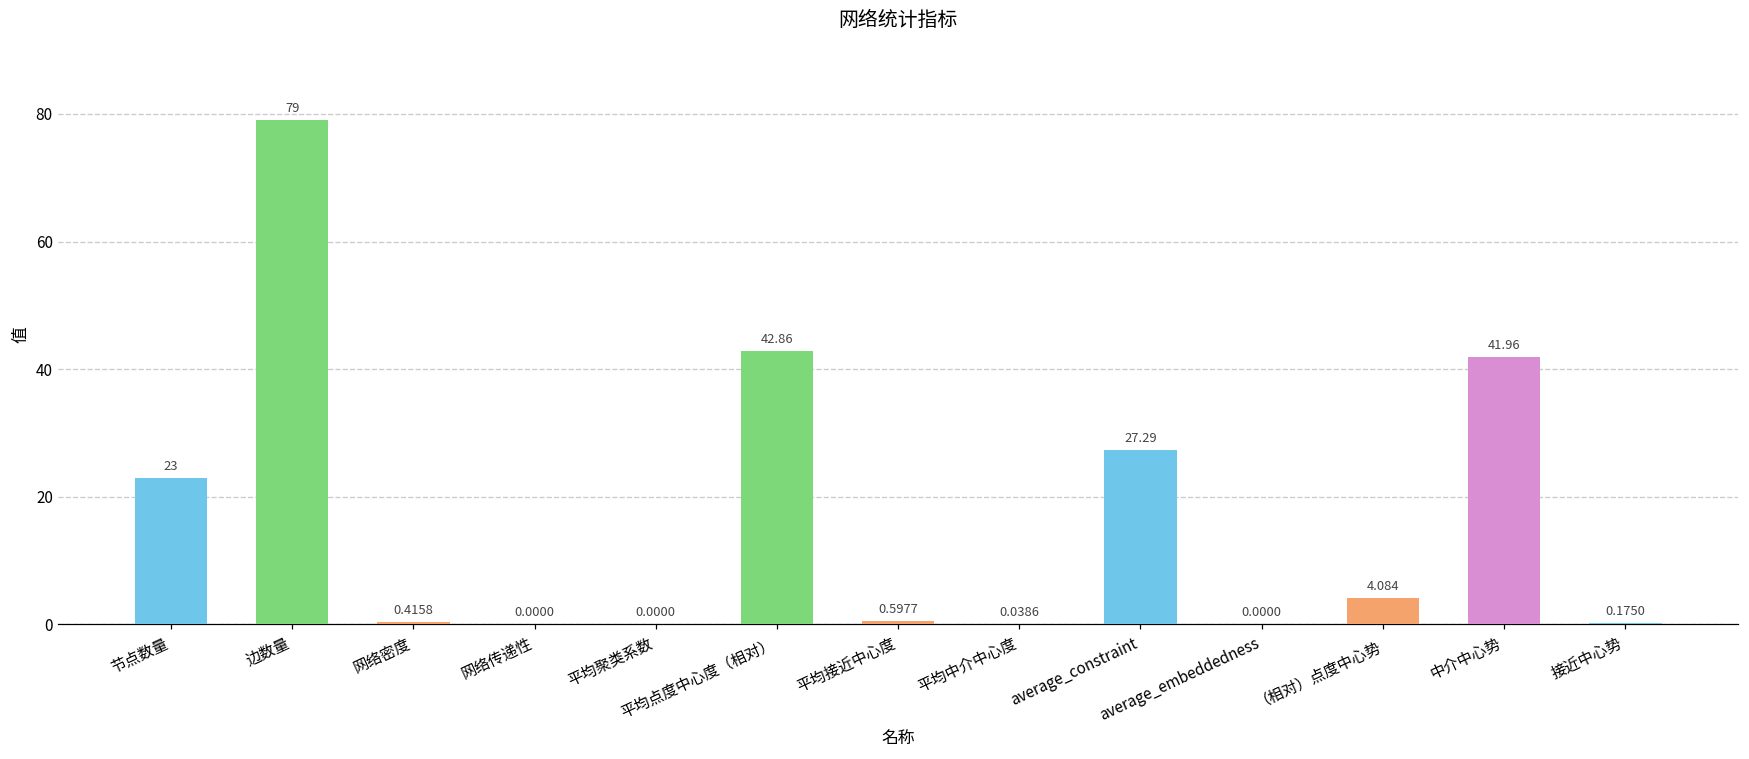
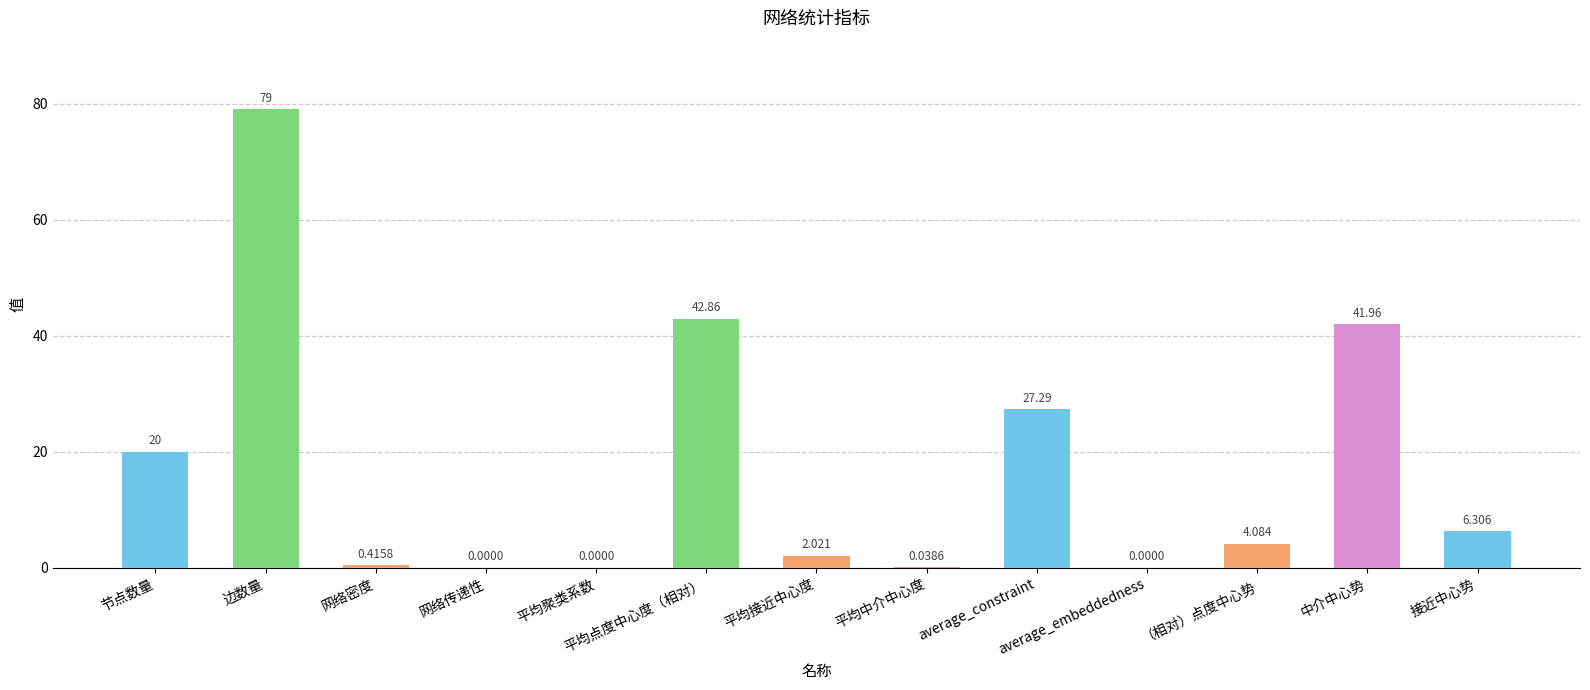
节点数量: 23 -> 20
平均接近中心度: 0.5977 -> 2.021
接近中心势: 0.1750 -> 6.306
